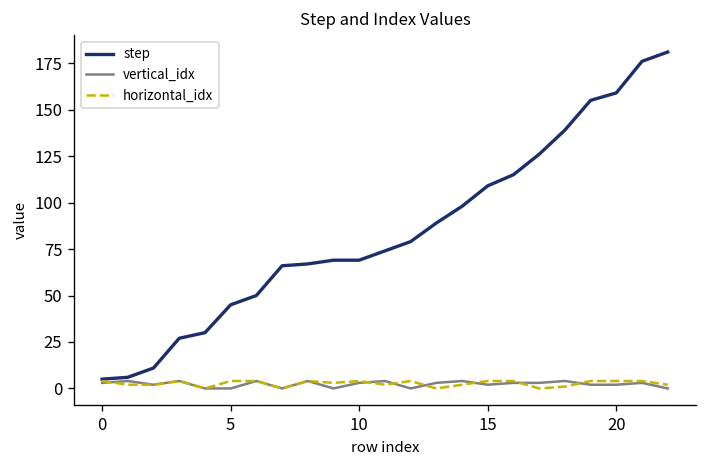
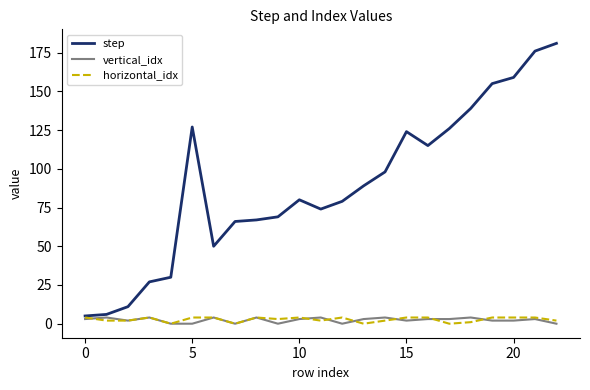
step, 5: 45 -> 127
step, 10: 69 -> 80
step, 15: 109 -> 124
